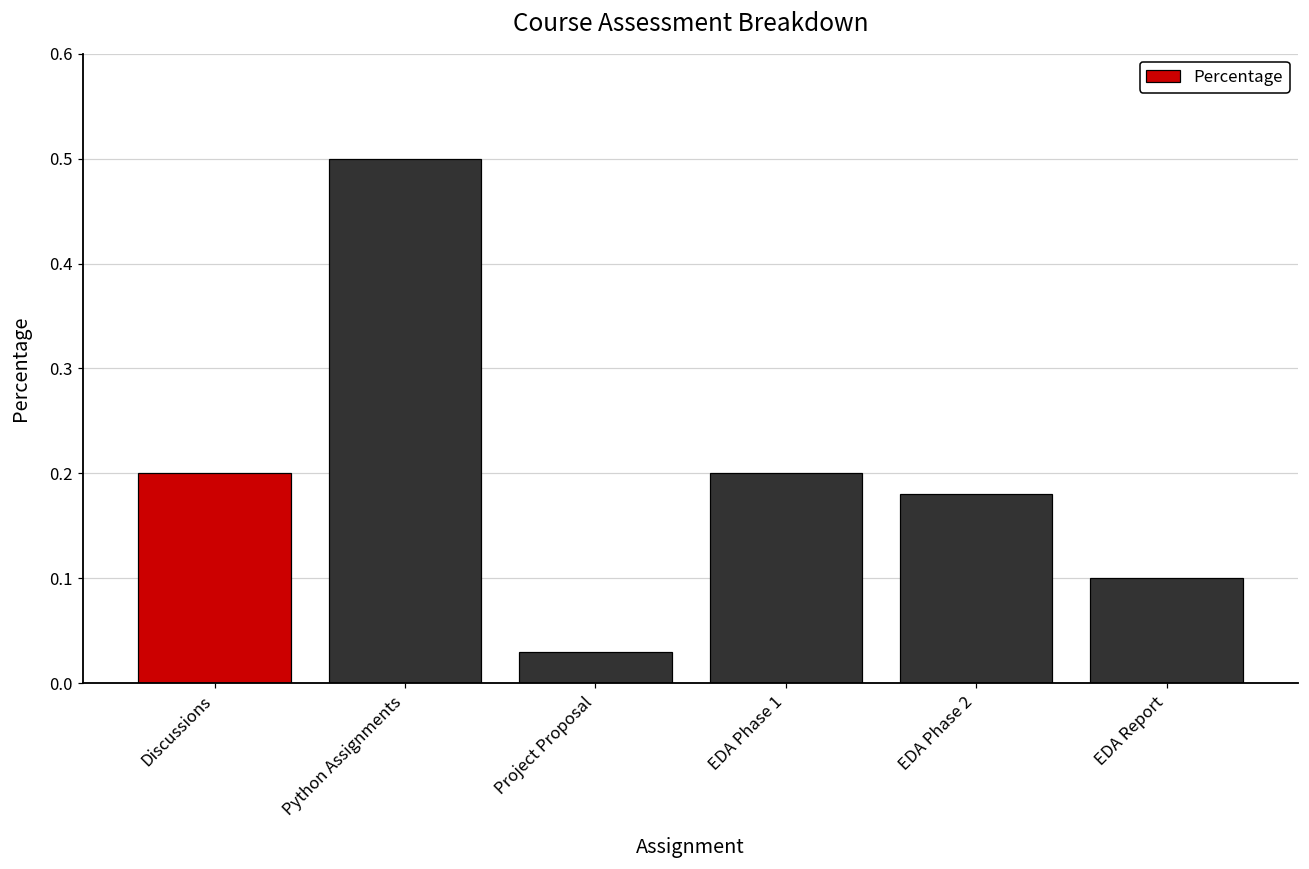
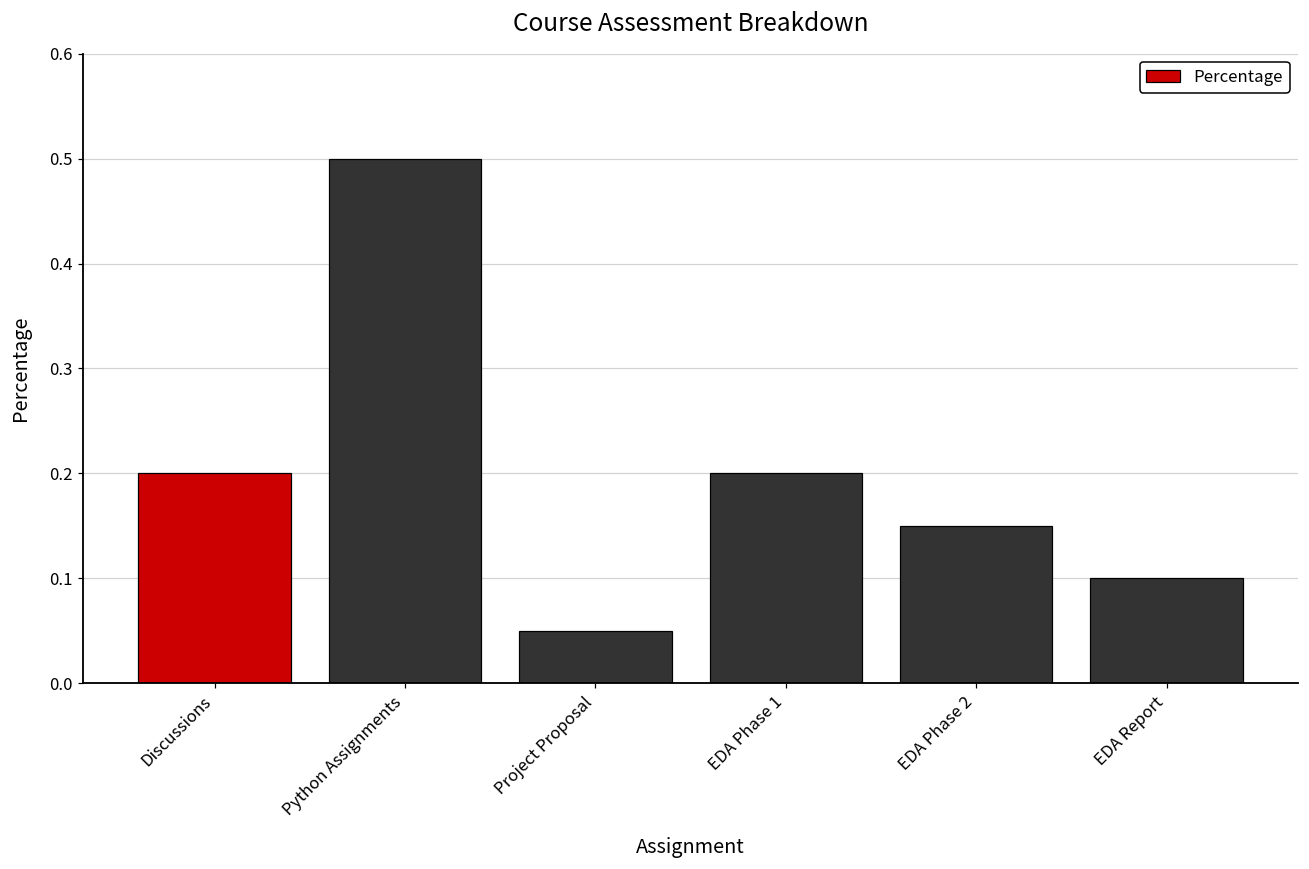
Project Proposal: 0.03 -> 0.05
EDA Phase 2: 0.18 -> 0.15
